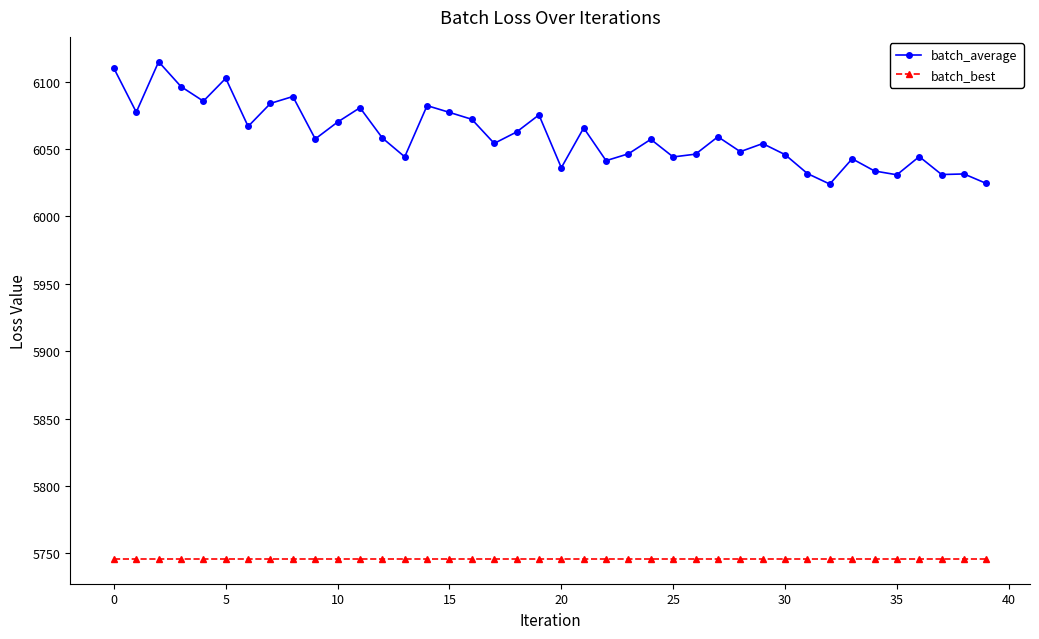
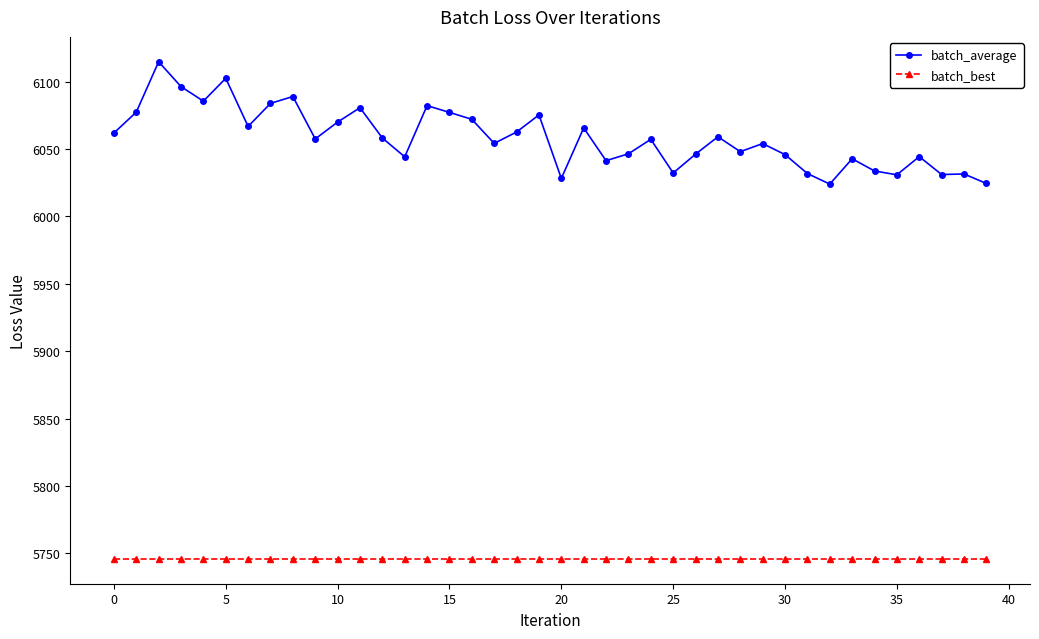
batch_average, 0: 6110 -> 6062
batch_average, 20: 6036 -> 6028
batch_average, 25: 6044 -> 6032
